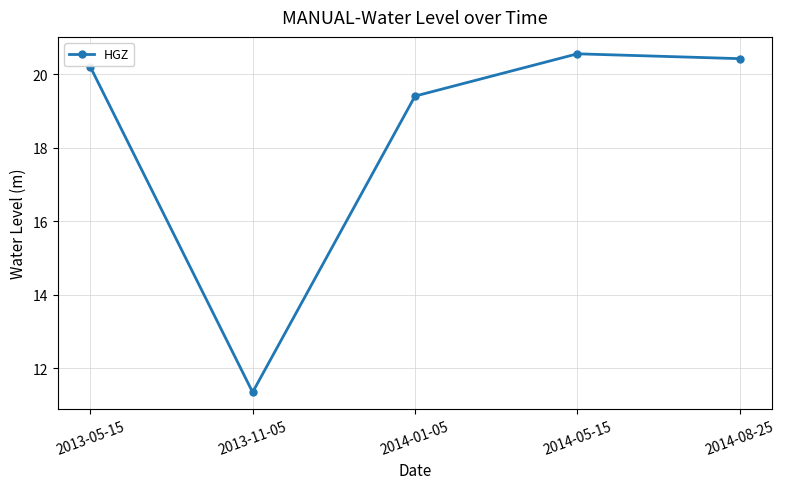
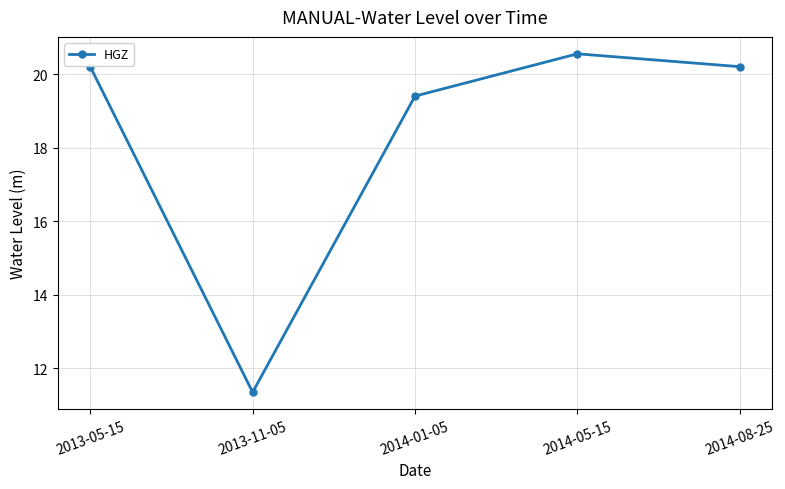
2014-08-25: 20.4 -> 20.2
